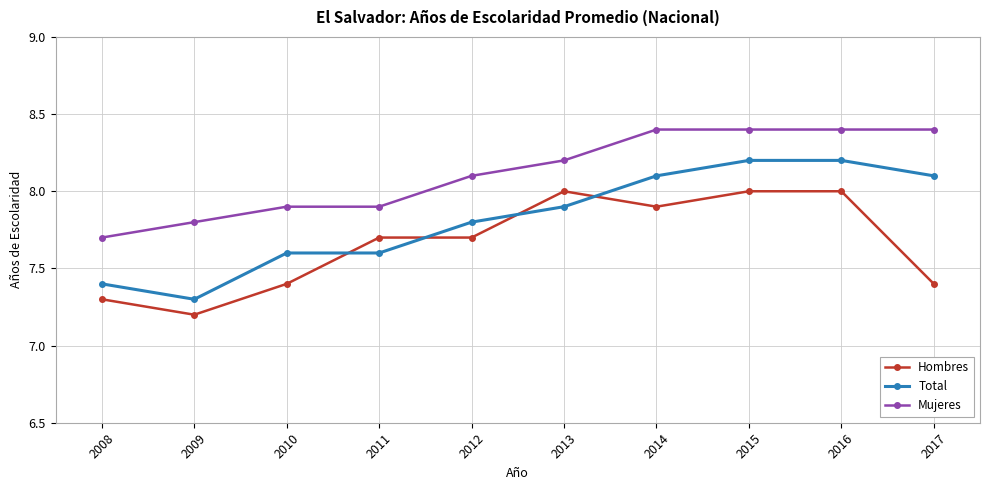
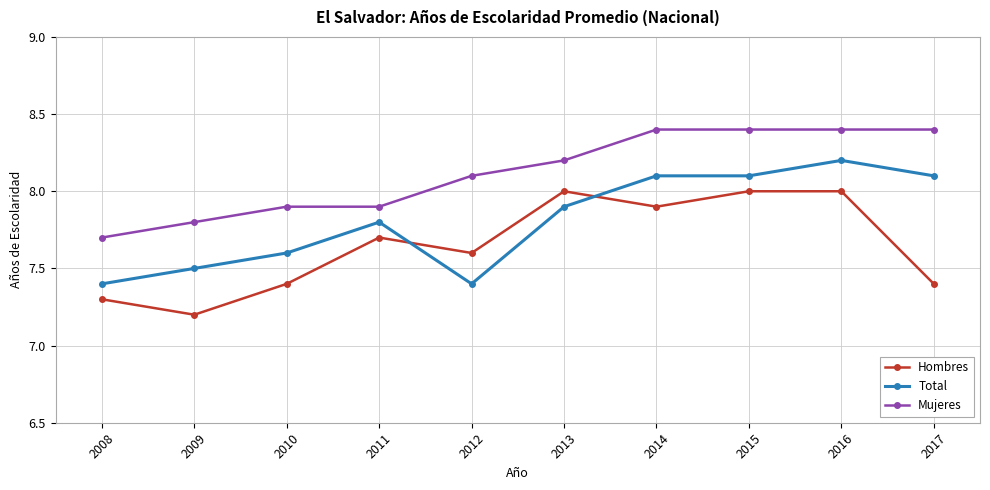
Total, 2009: 7.3 -> 7.5
Total, 2011: 7.6 -> 7.8
Hombres, 2012: 7.7 -> 7.6
Total, 2012: 7.8 -> 7.4
Total, 2015: 8.2 -> 8.1
